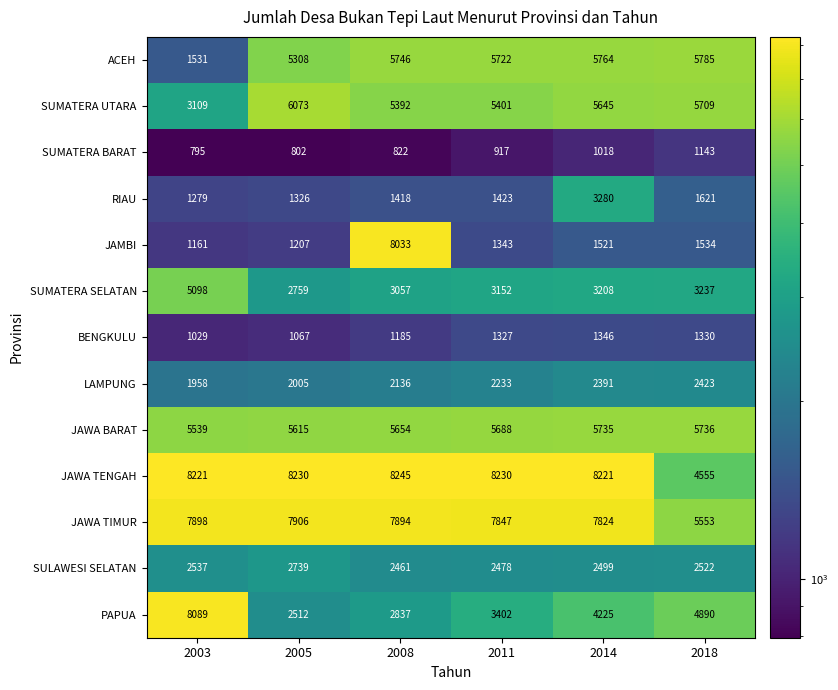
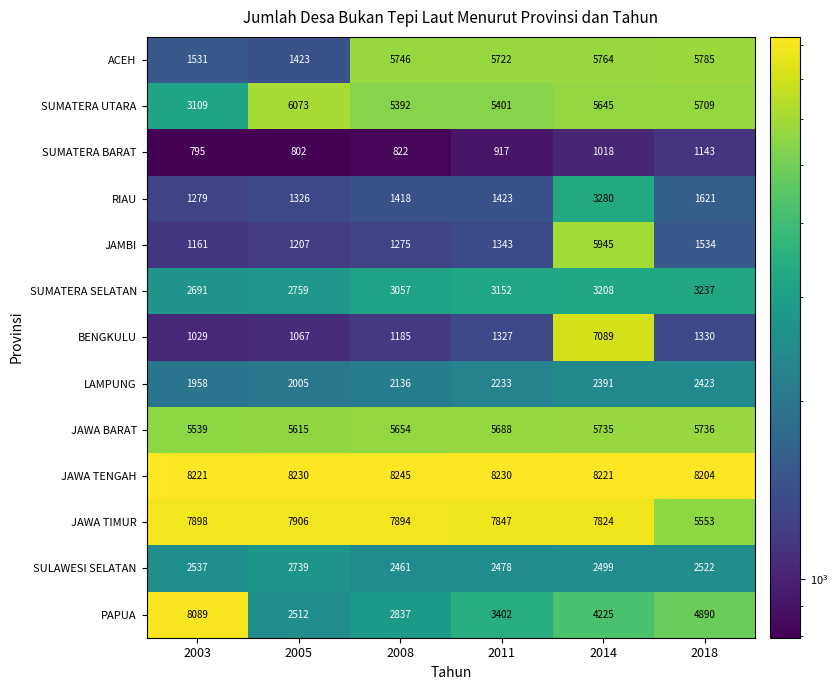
ACEH, 2005: 5308 -> 1423
JAMBI, 2008: 8033 -> 1275
JAMBI, 2014: 1521 -> 5945
SUMATERA SELATAN, 2003: 5098 -> 2691
BENGKULU, 2014: 1346 -> 7089
JAWA TENGAH, 2018: 4555 -> 8204
